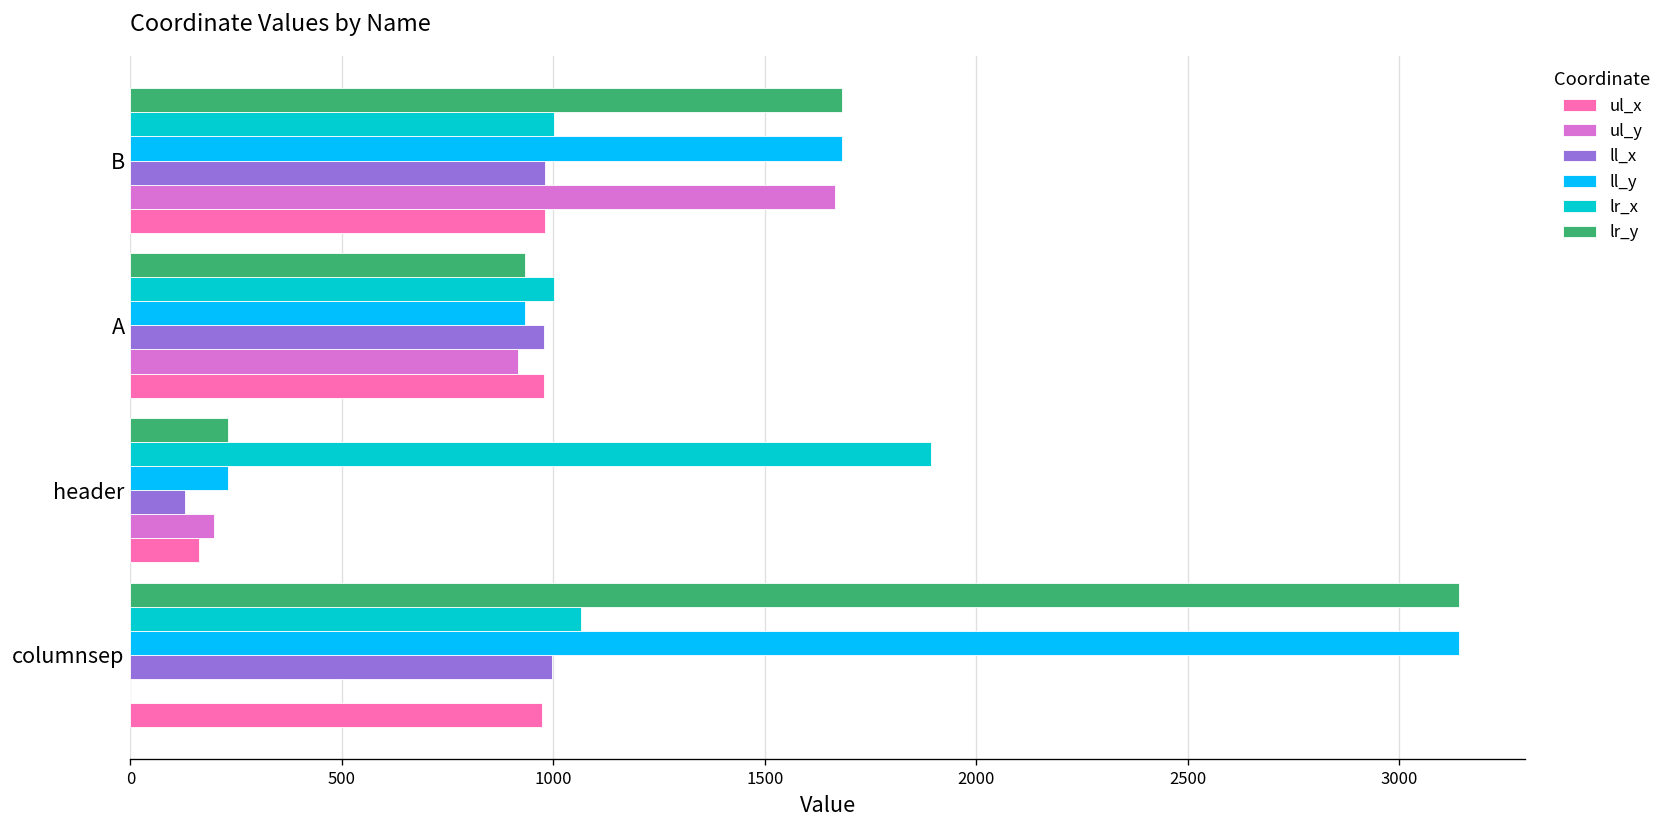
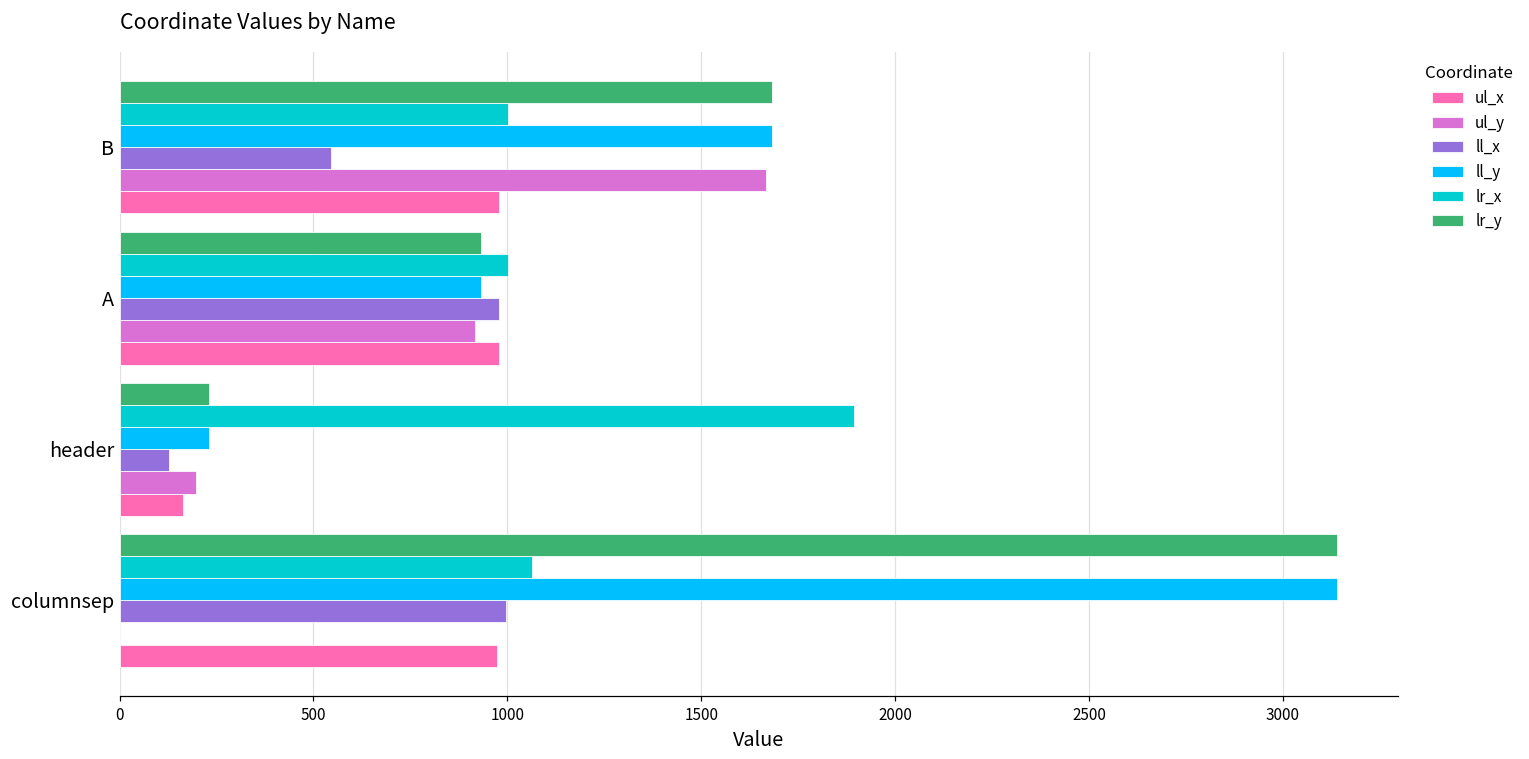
ll_x, B: 980 -> 550
